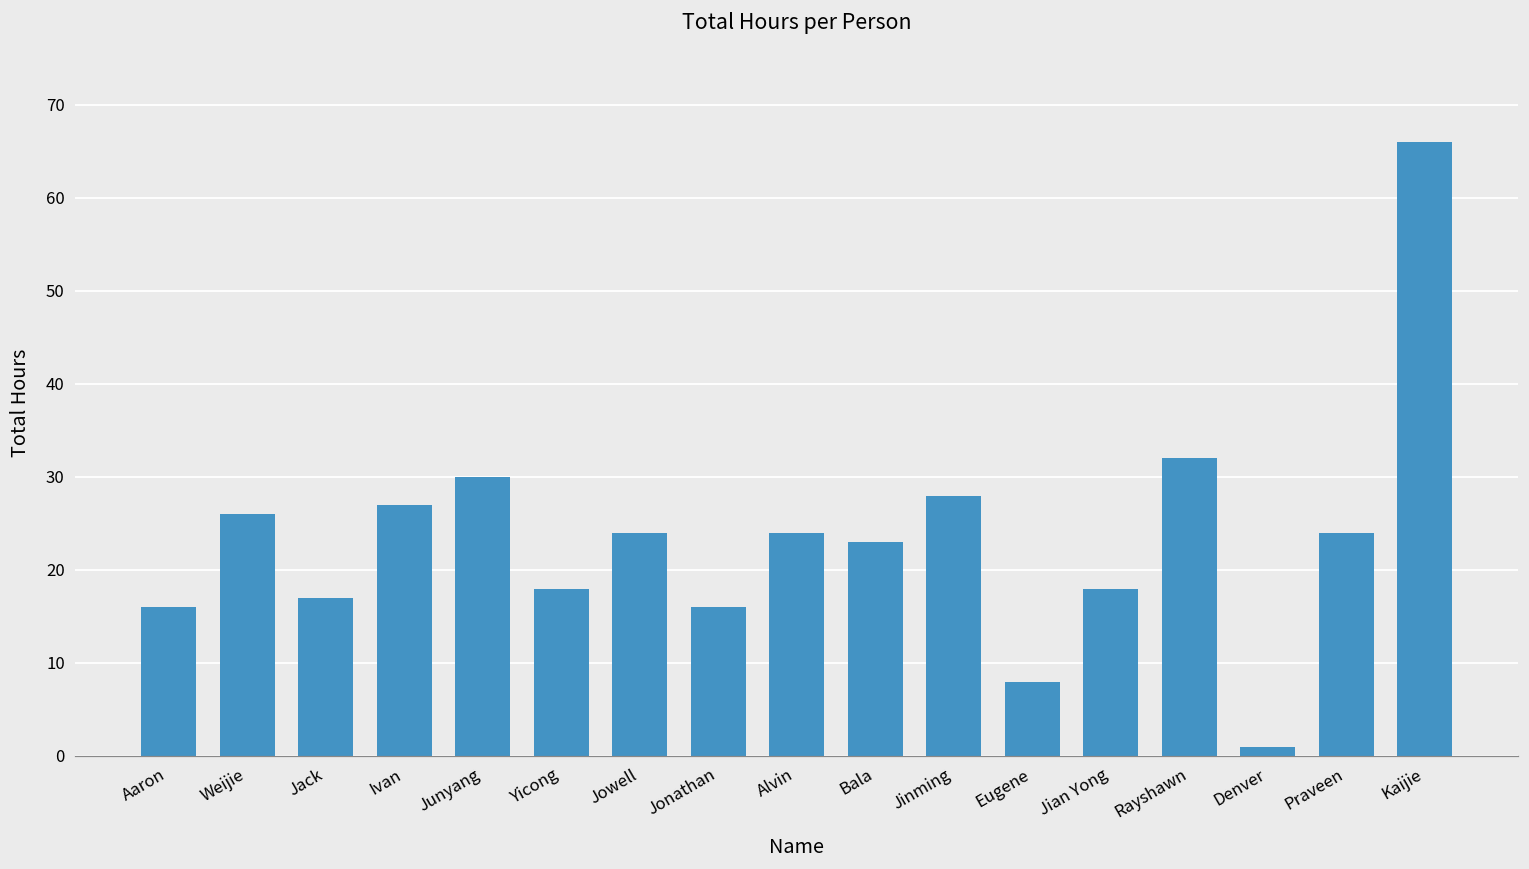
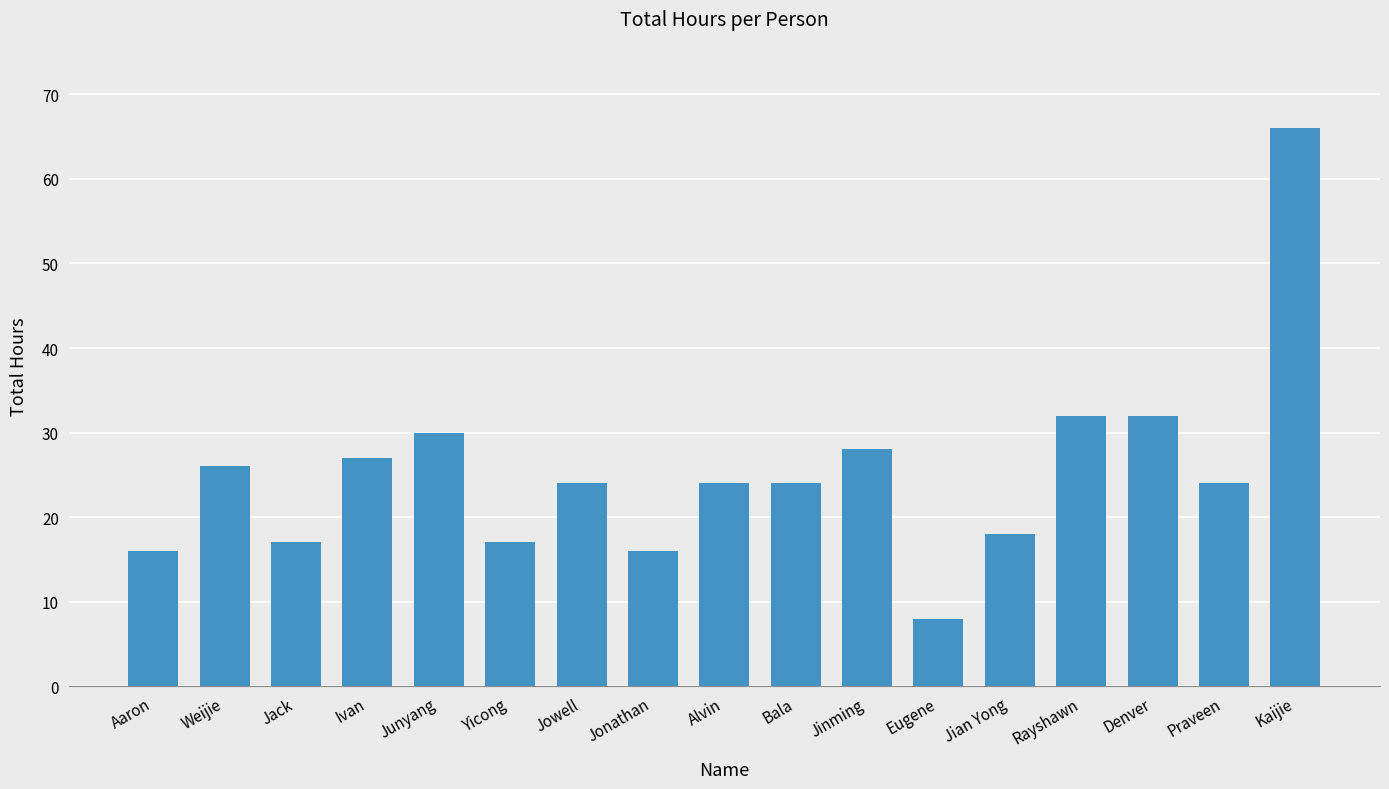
Yicong: 18 -> 17
Bala: 23 -> 24
Denver: 1 -> 32
